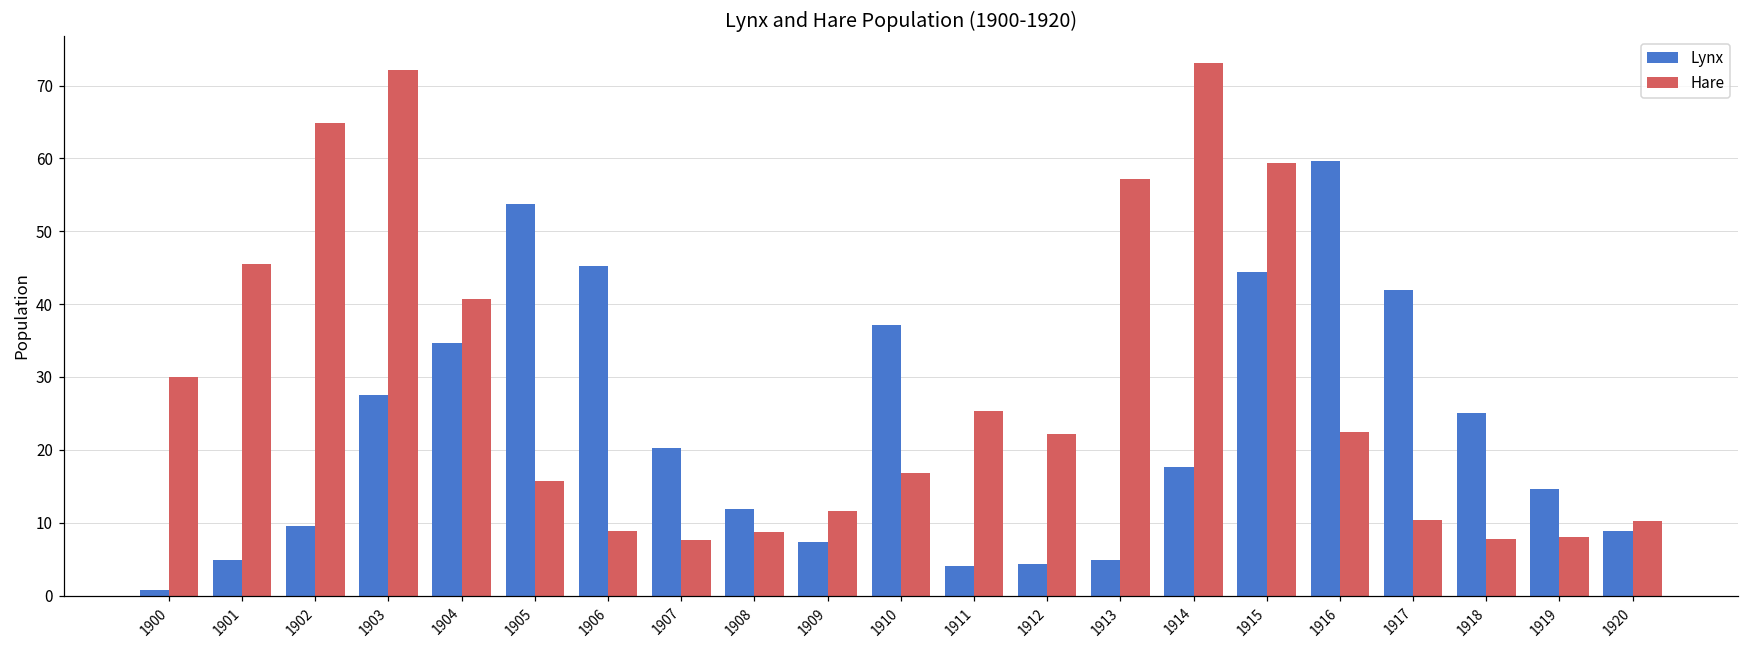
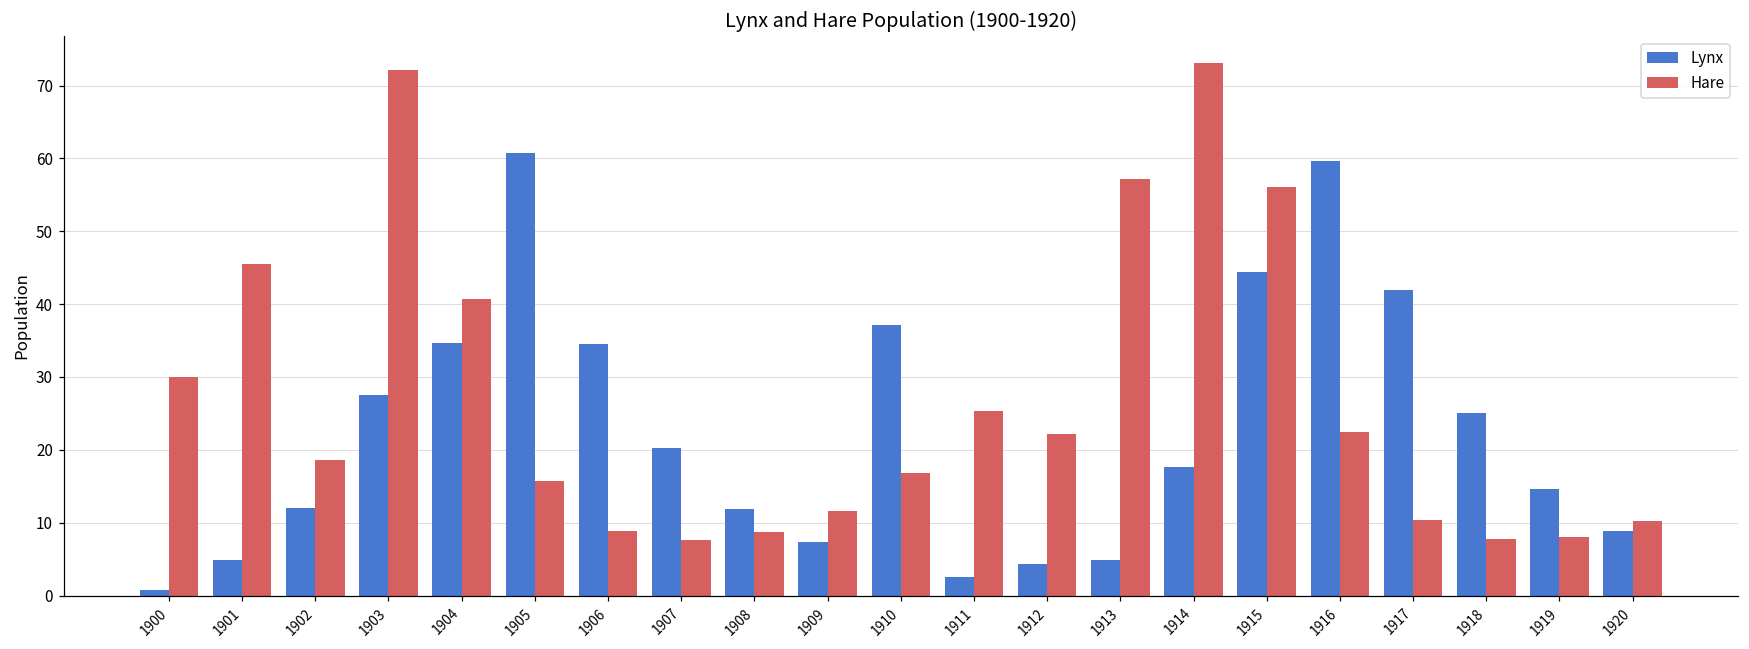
Lynx, 1902: 10 -> 12
Hare, 1902: 65 -> 19
Lynx, 1905: 54 -> 61
Lynx, 1906: 45 -> 34
Lynx, 1911: 4 -> 3
Hare, 1915: 59 -> 56
